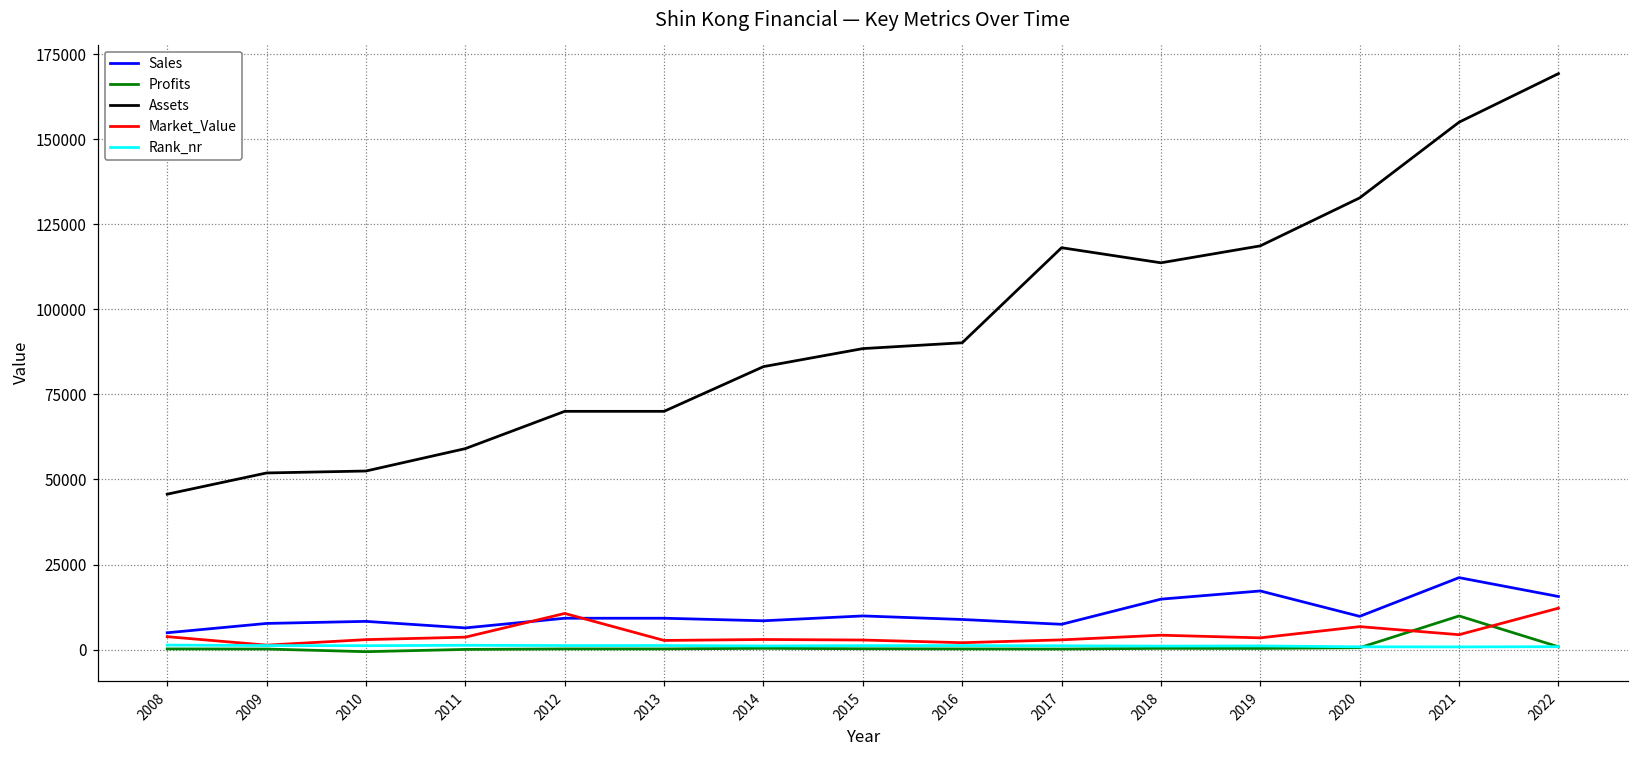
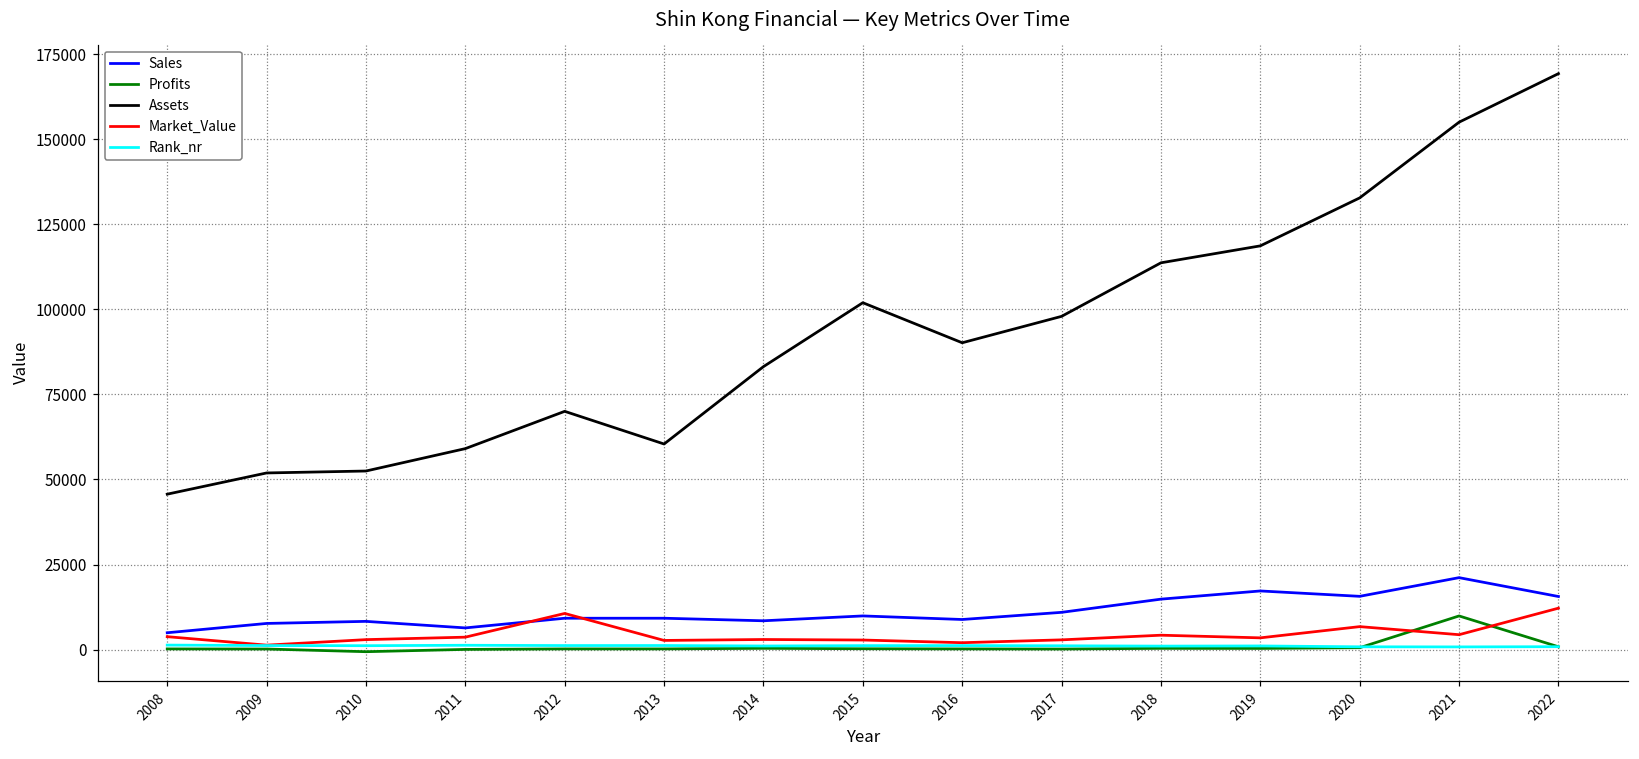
Assets, 2013: 70000 -> 60000
Assets, 2015: 88000 -> 102000
Sales, 2017: 7000 -> 11000
Assets, 2017: 118000 -> 98000
Sales, 2020: 10000 -> 16000
